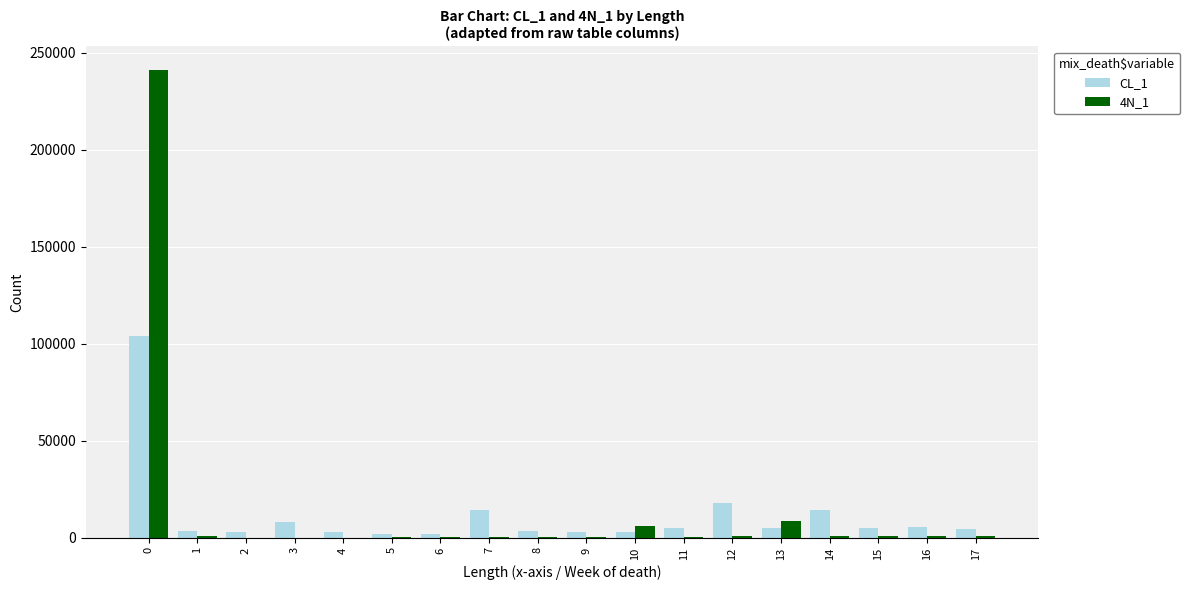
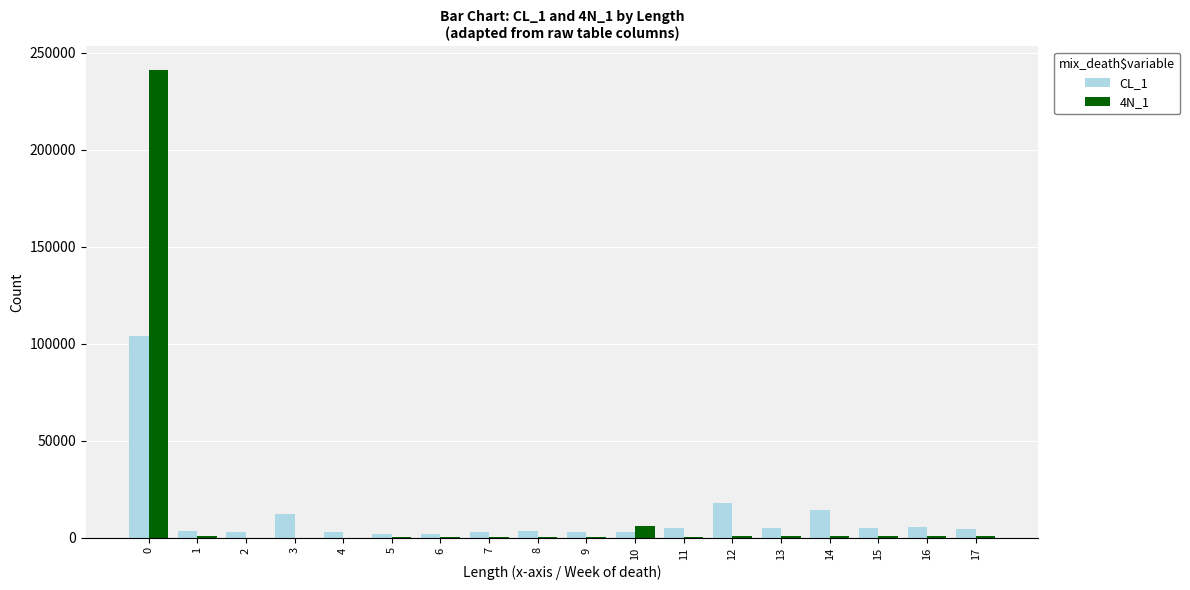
CL_1, 3: 8000 -> 12000
CL_1, 7: 14000 -> 3000
4N_1, 13: 9000 -> 1000
